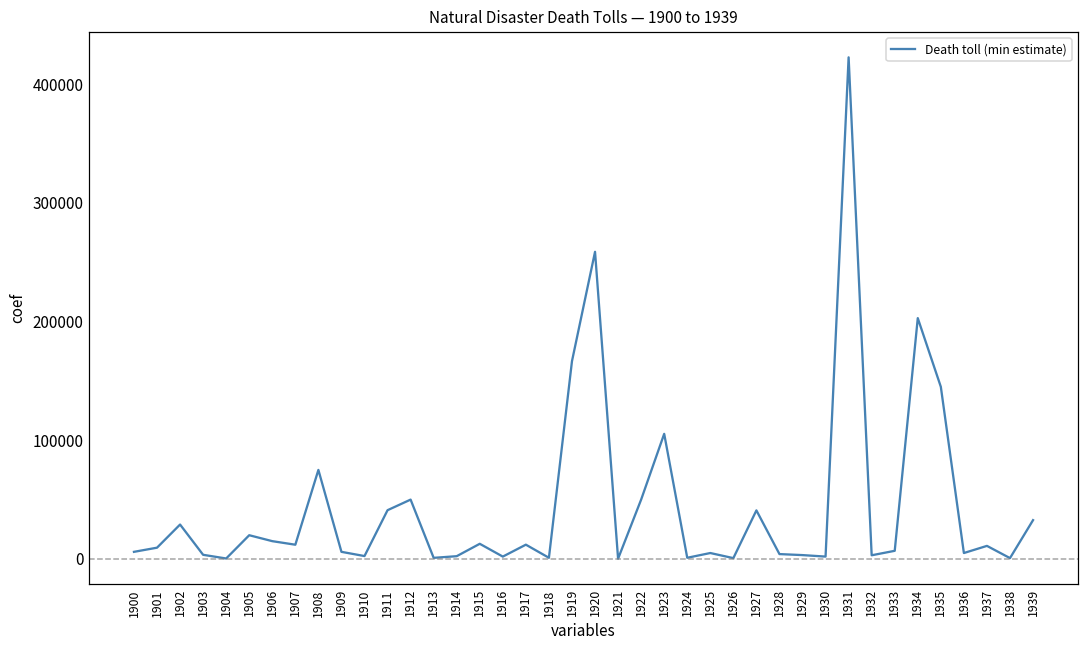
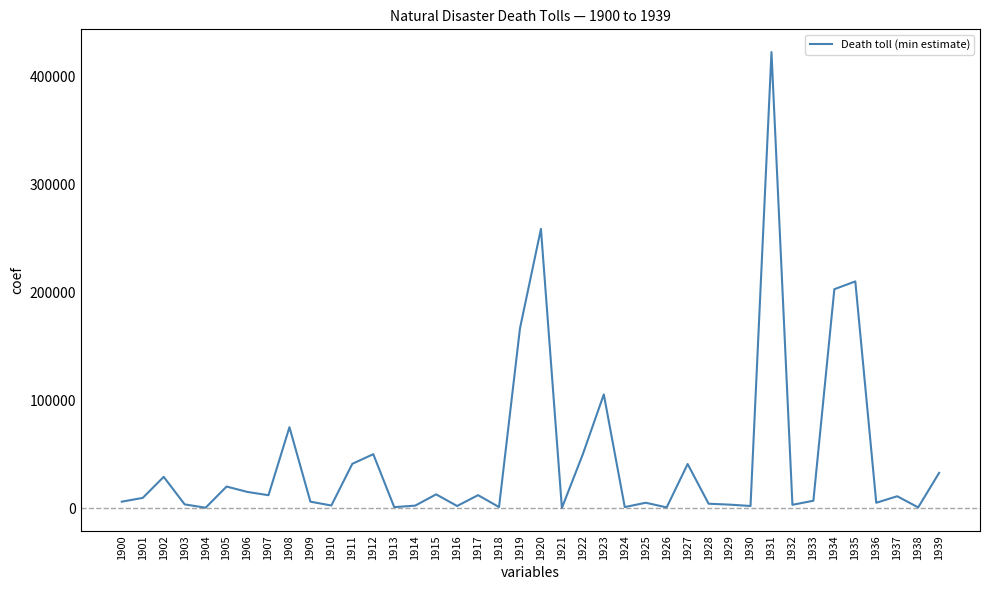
1935: 145000 -> 210000
